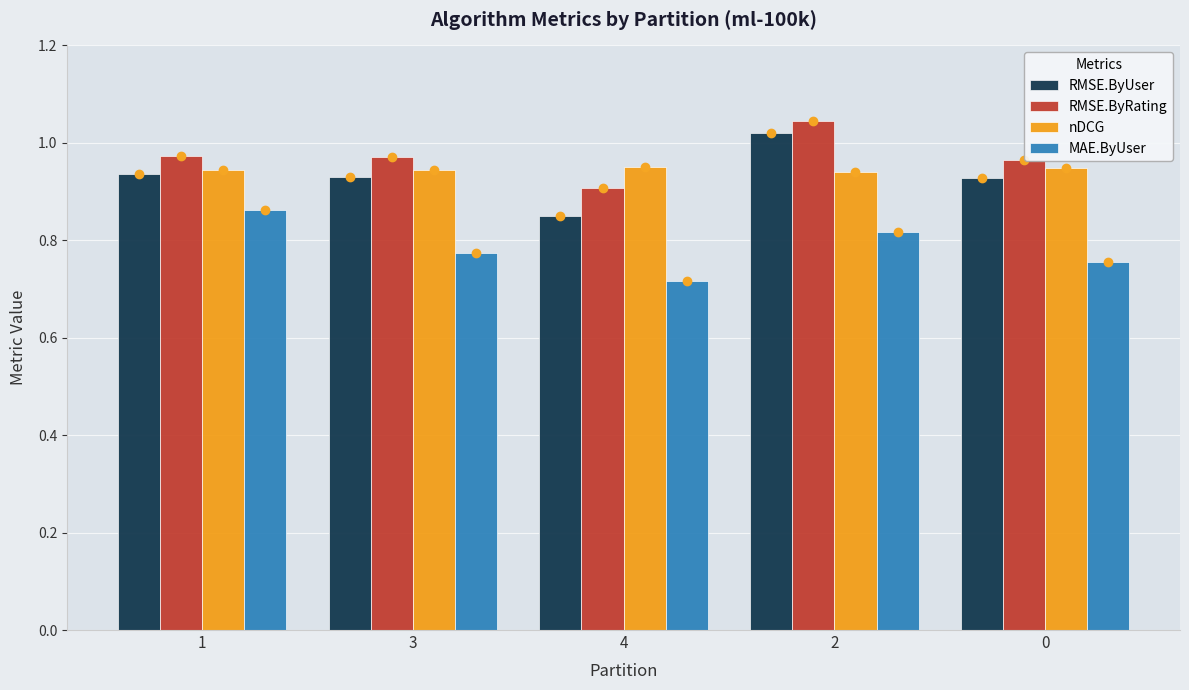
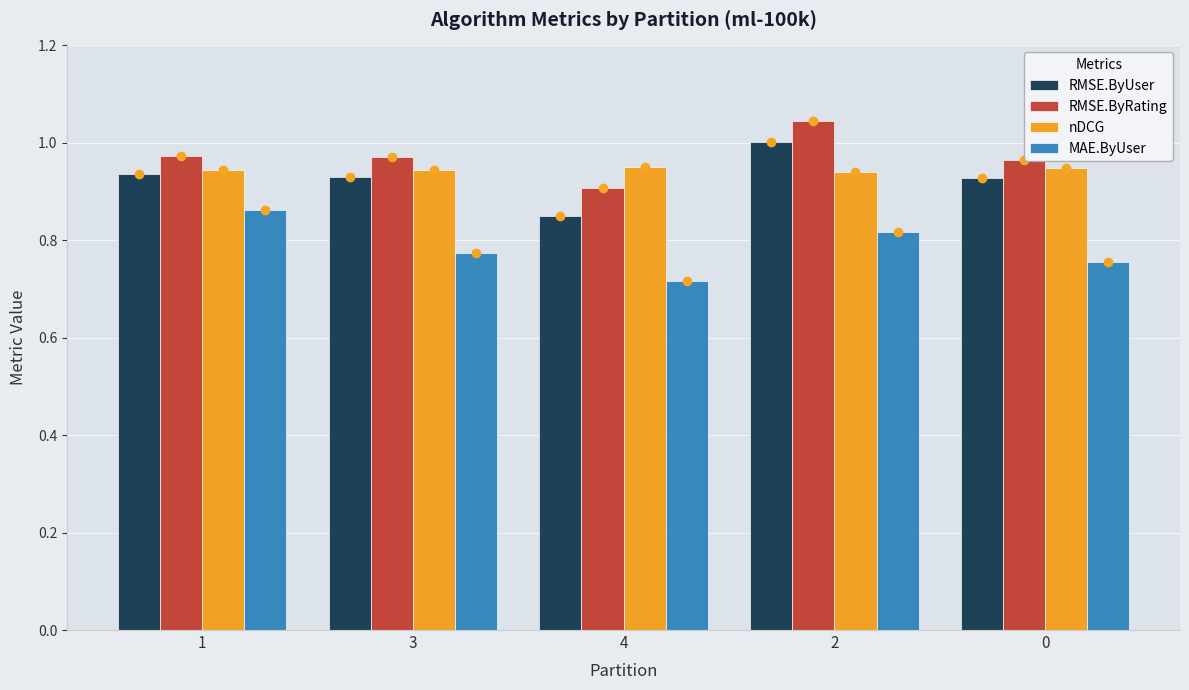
RMSE.ByUser, 2: 1.02 -> 1.00
